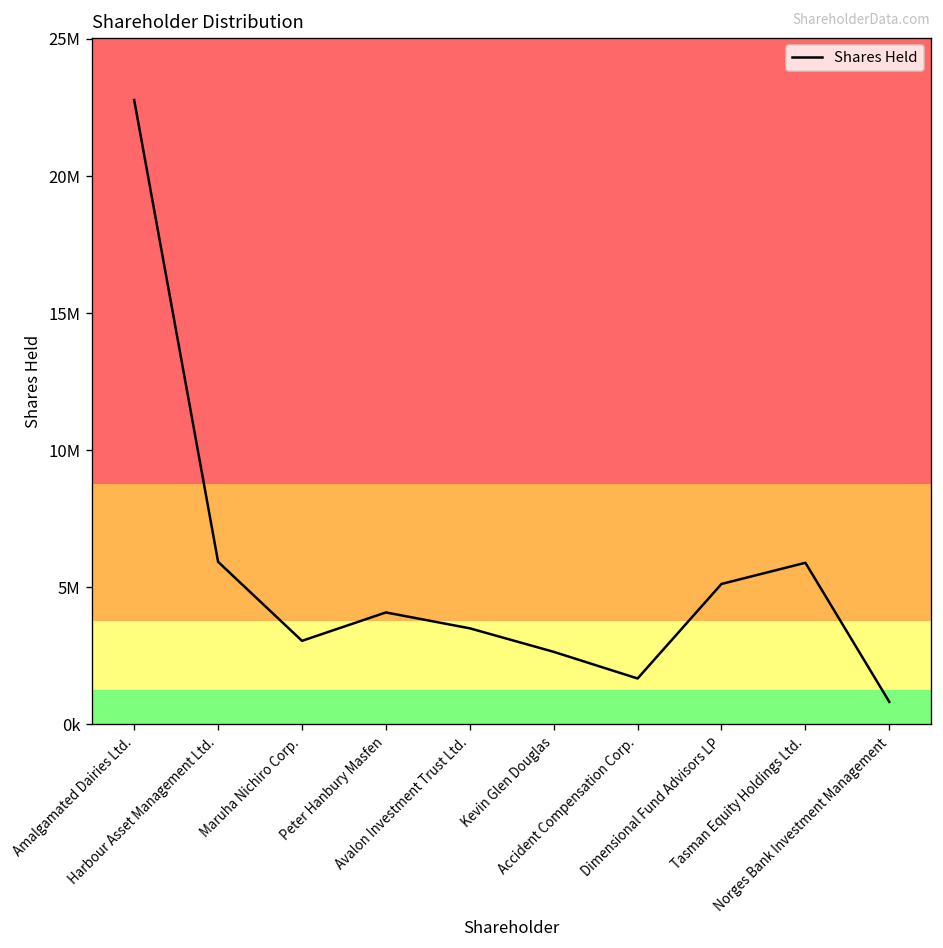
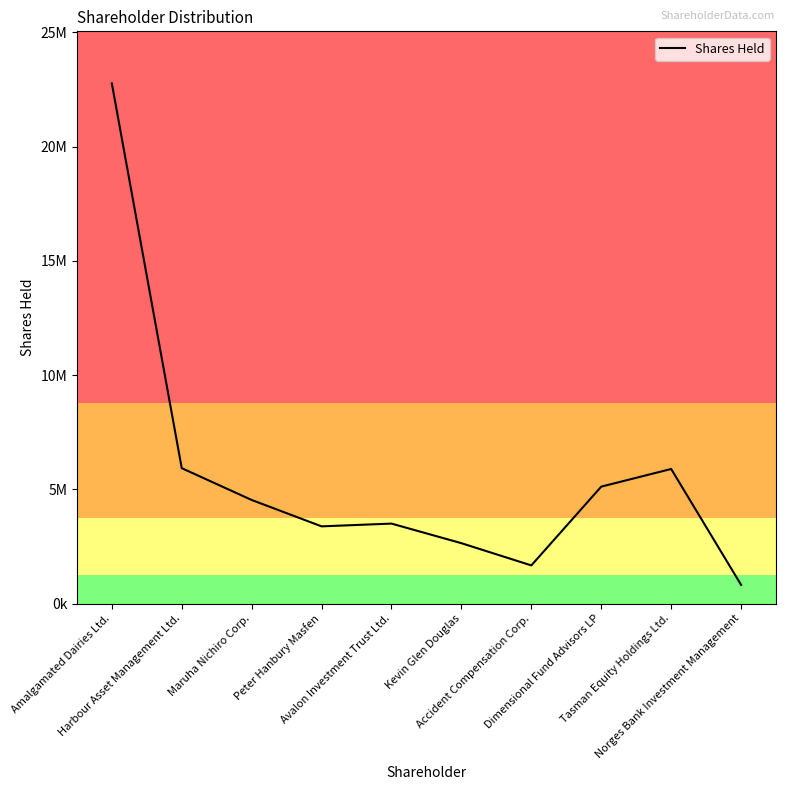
Maruha Nichiro Corp.: 3000000 -> 4500000
Peter Hanbury Masfen: 4100000 -> 3400000
